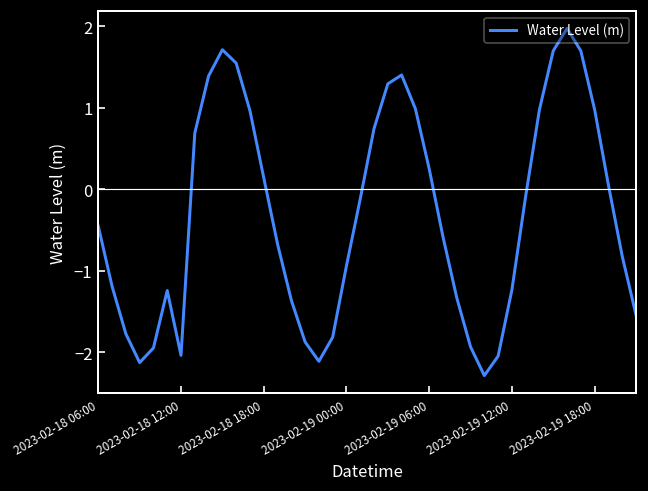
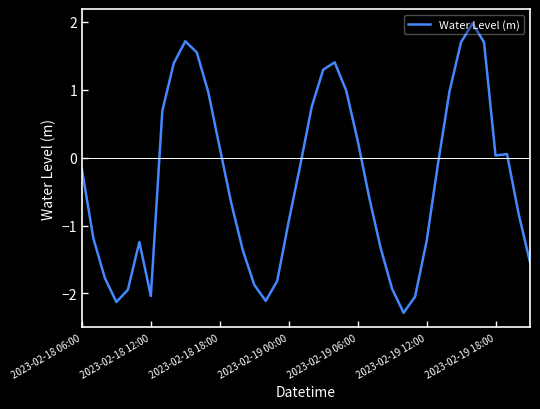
2023-02-18 06:00: -0.5 -> -0.2
2023-02-19 18:00: 1.0 -> 0.0
